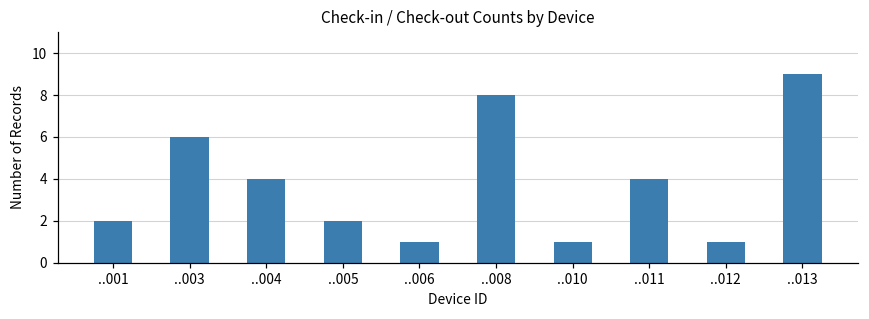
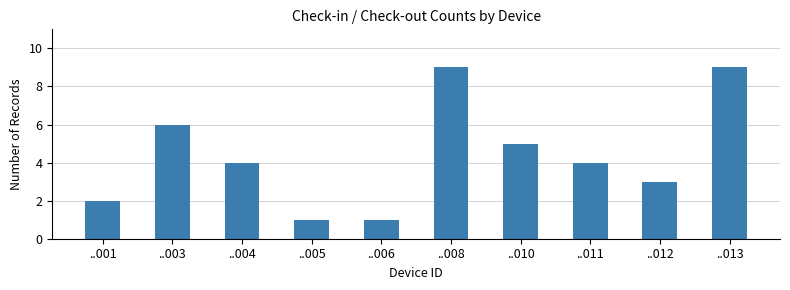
..005: 2 -> 1
..008: 8 -> 9
..010: 1 -> 5
..012: 1 -> 3
